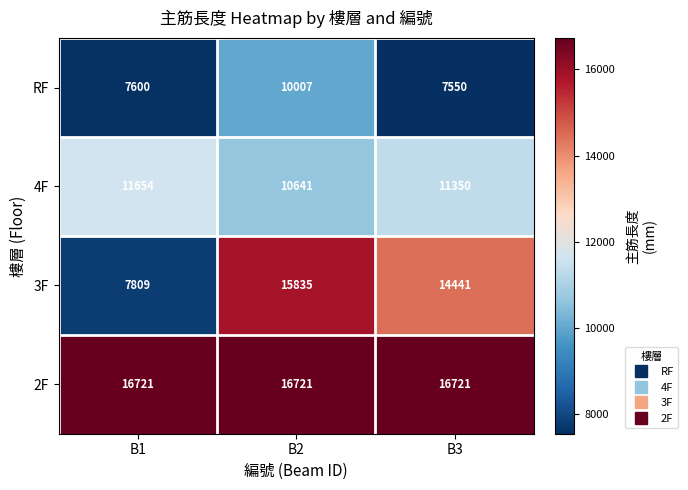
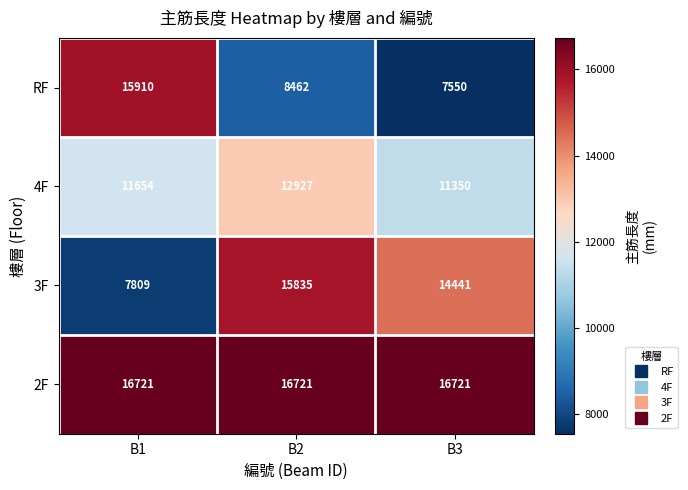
RF, B1: 7600 -> 15910
RF, B2: 10007 -> 8462
4F, B2: 10641 -> 12927
